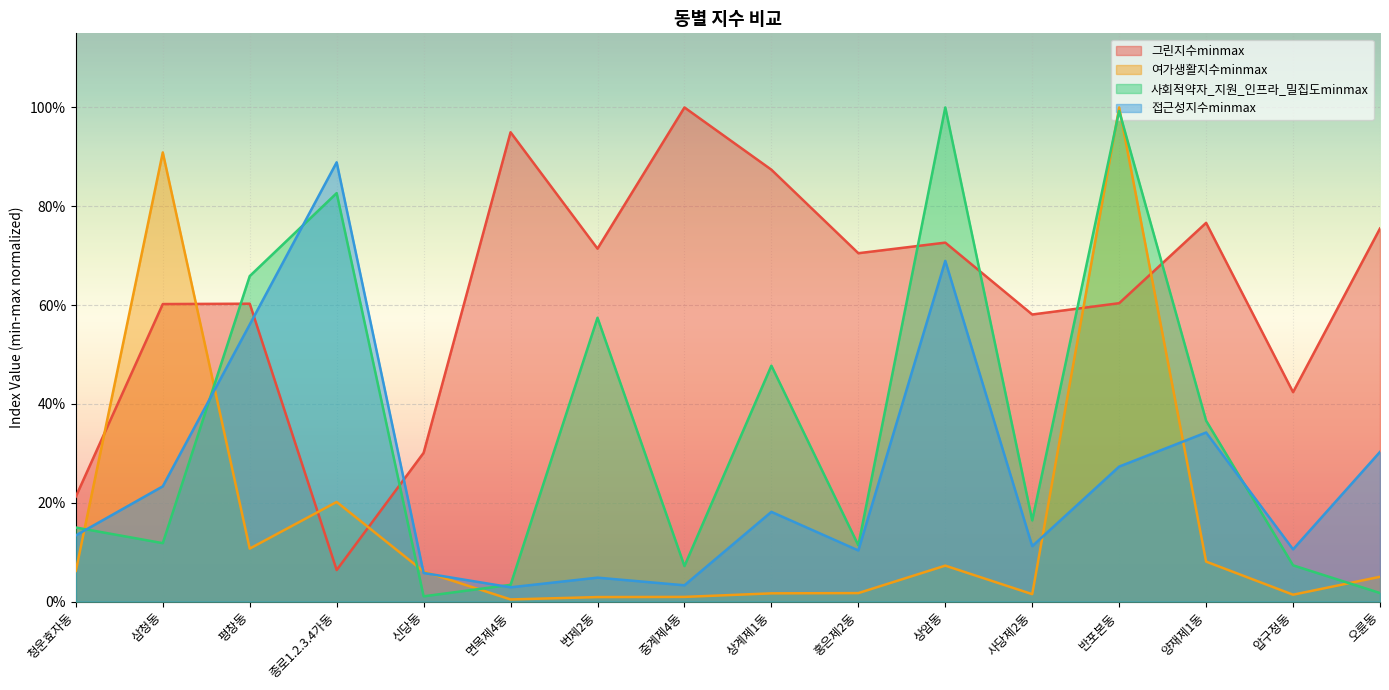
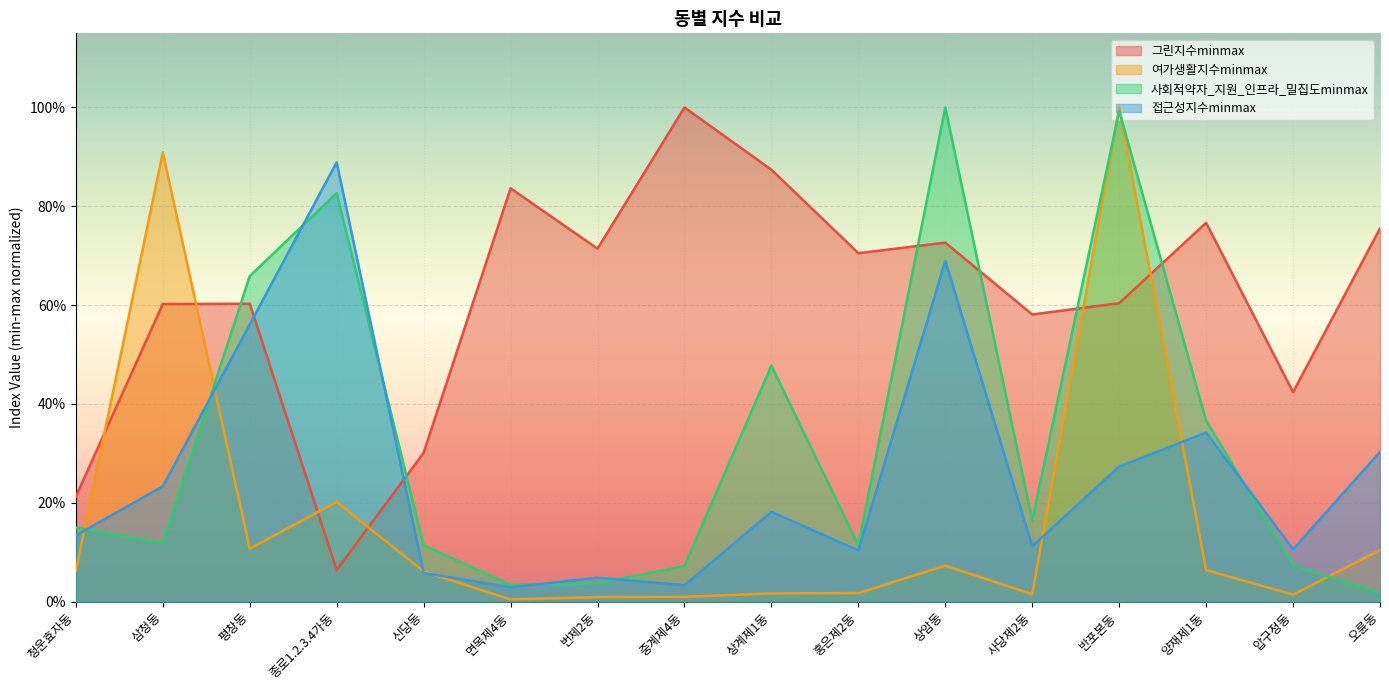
사회적약자_지원_인프라_밀집도minmax, 신당동: 1% -> 11%
그린지수minmax, 면목제4동: 95% -> 84%
사회적약자_지원_인프라_밀집도minmax, 번제2동: 57% -> 4%
여가생활지수minmax, 양재제1동: 8% -> 6%
여가생활지수minmax, 오륜동: 5% -> 10%
